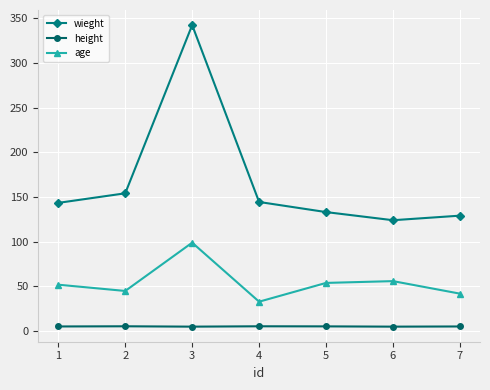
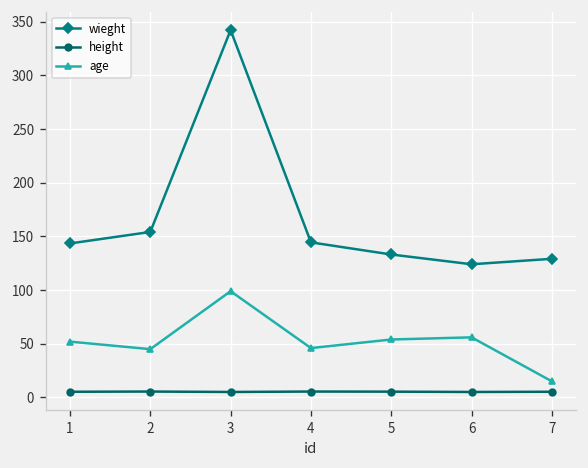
age, 4: 30 -> 50
age, 7: 40 -> 20
